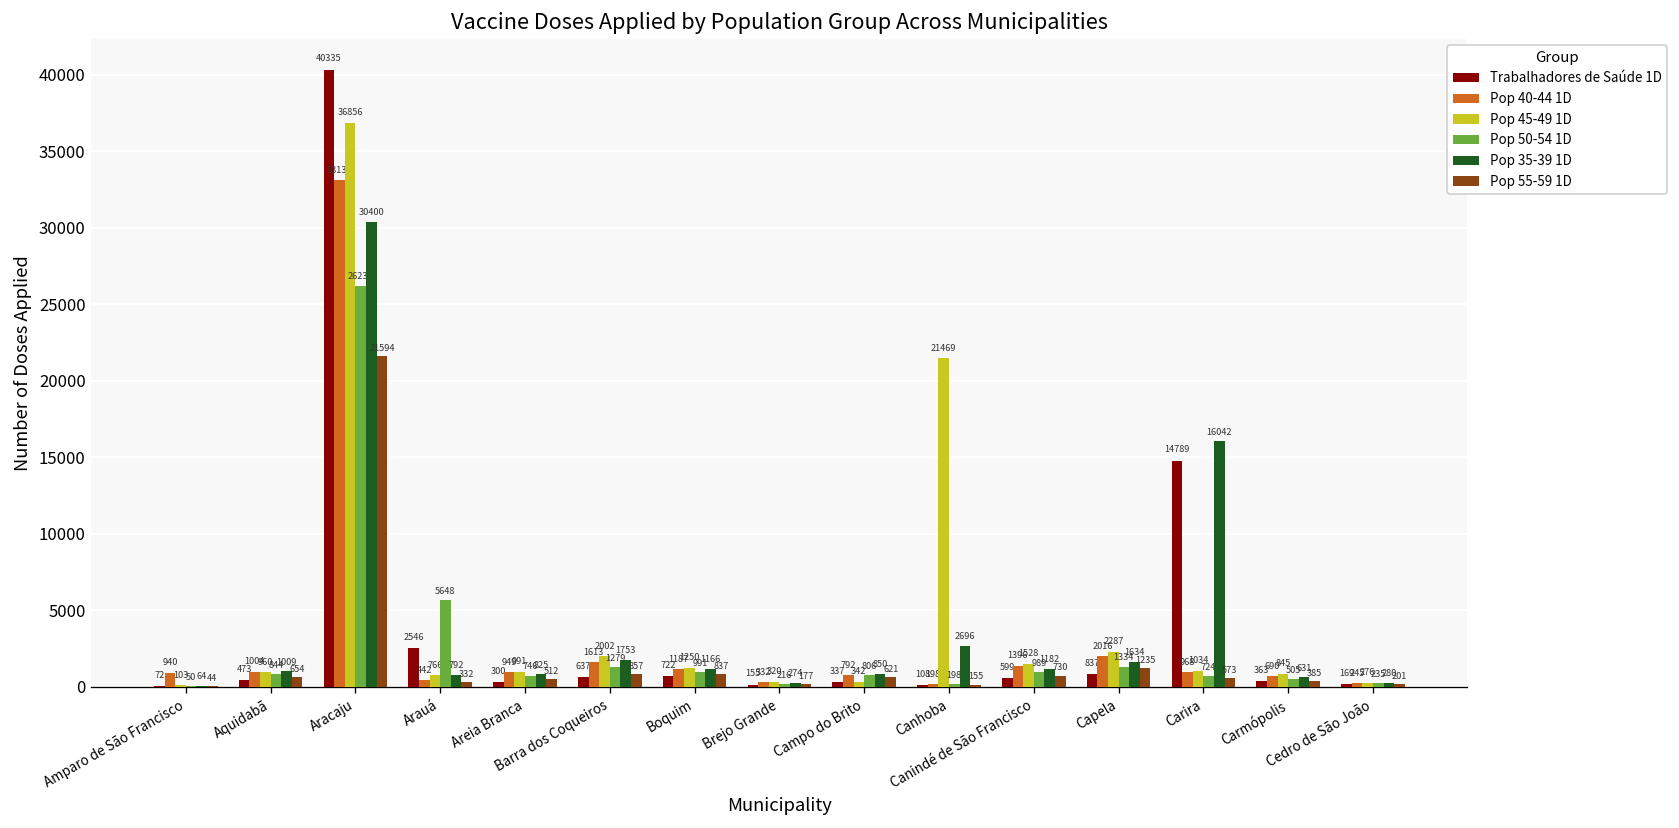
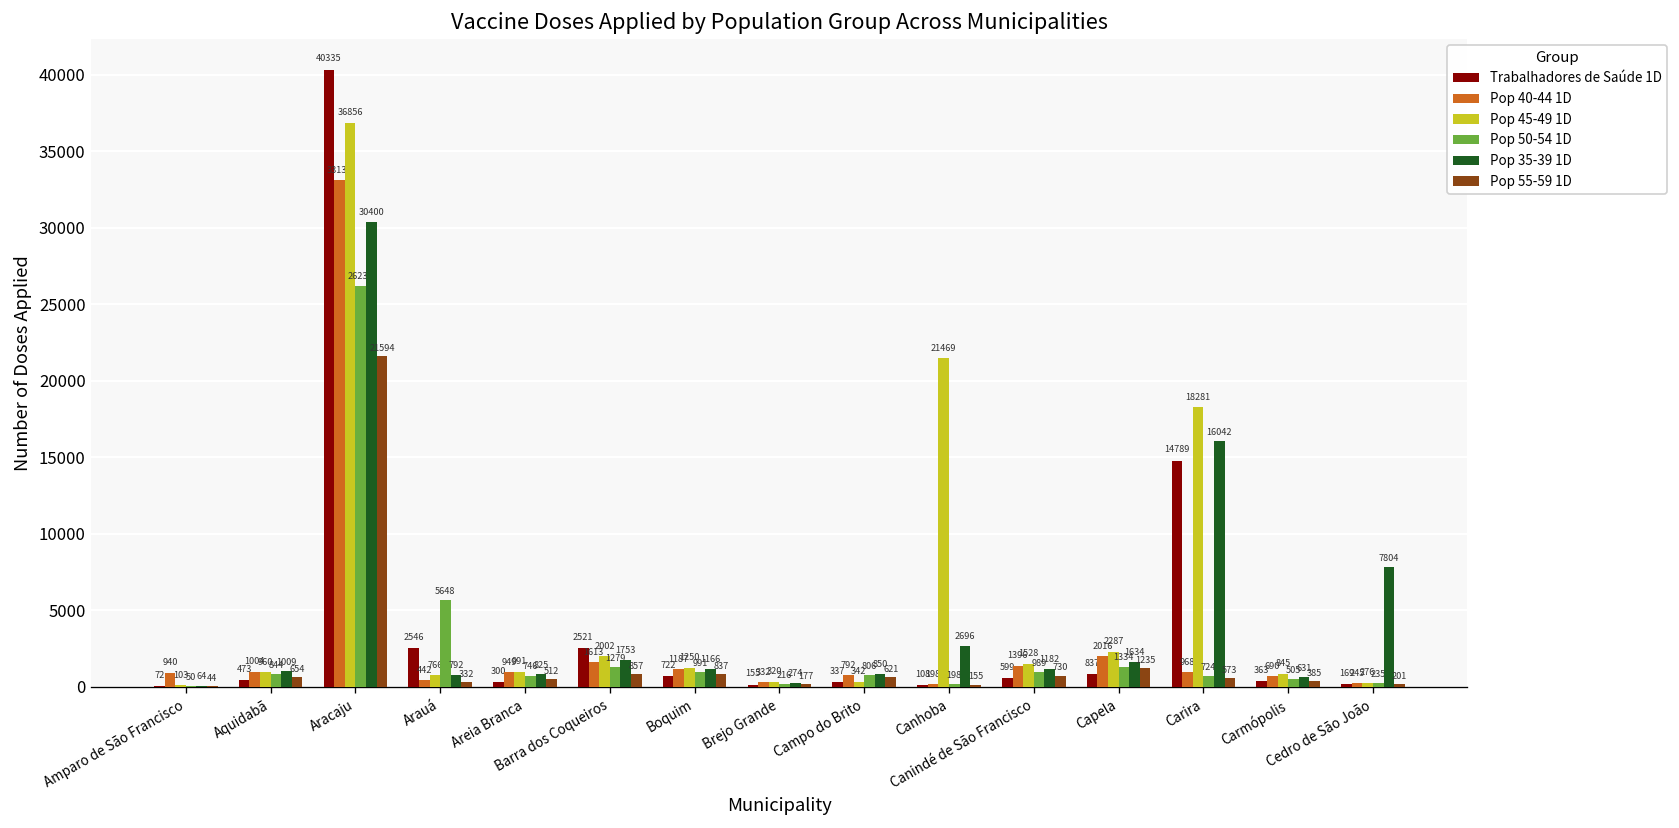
Trabalhadores de Saúde 1D, Barra dos Coqueiros: 637 -> 2521
Pop 45-49 1D, Carira: 1034 -> 18281
Pop 35-39 1D, Cedro de São João: 280 -> 7804
